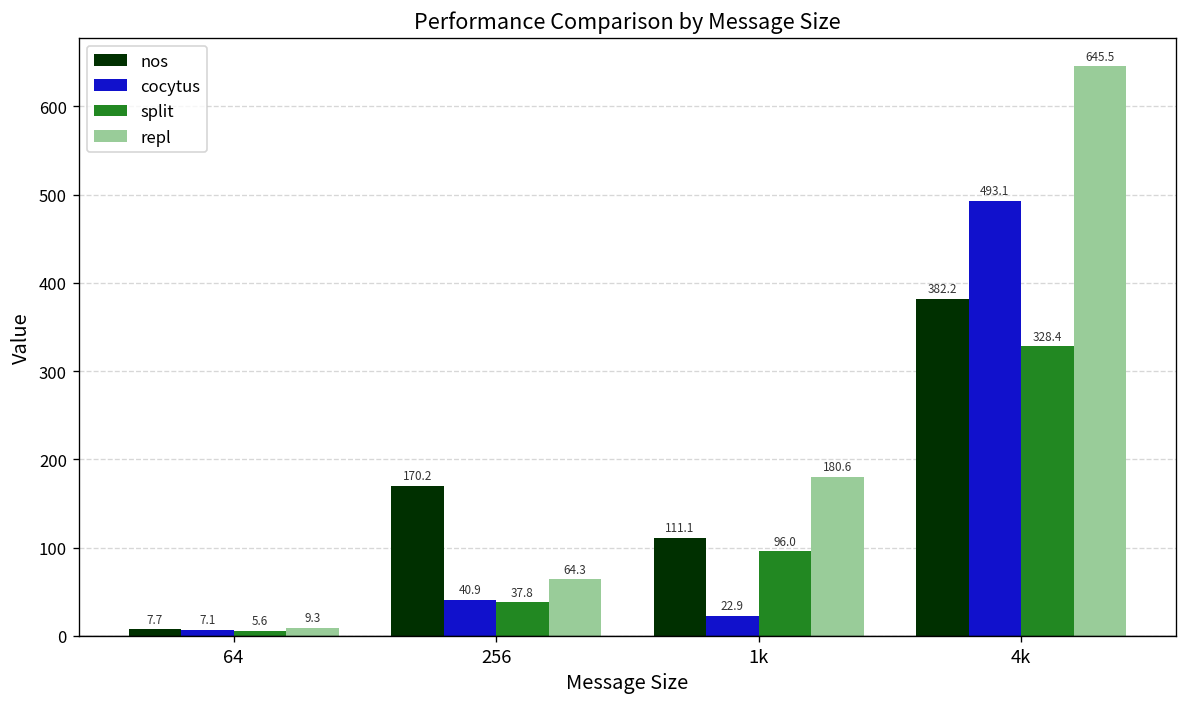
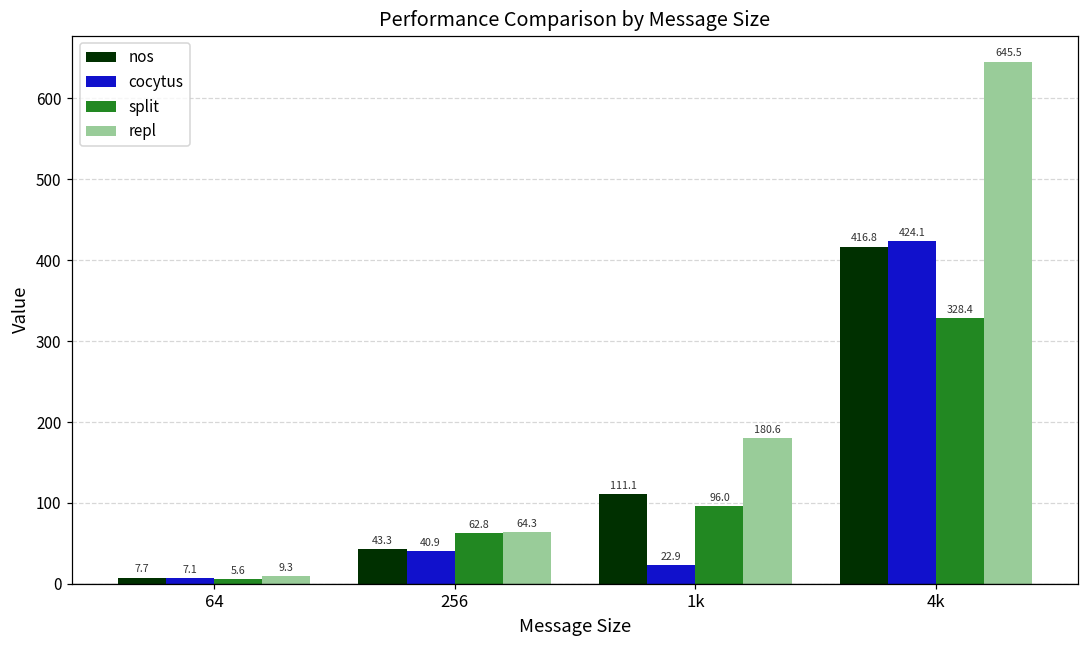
nos, 256: 170.2 -> 43.3
split, 256: 37.8 -> 62.8
nos, 4k: 382.2 -> 416.8
cocytus, 4k: 493.1 -> 424.1
